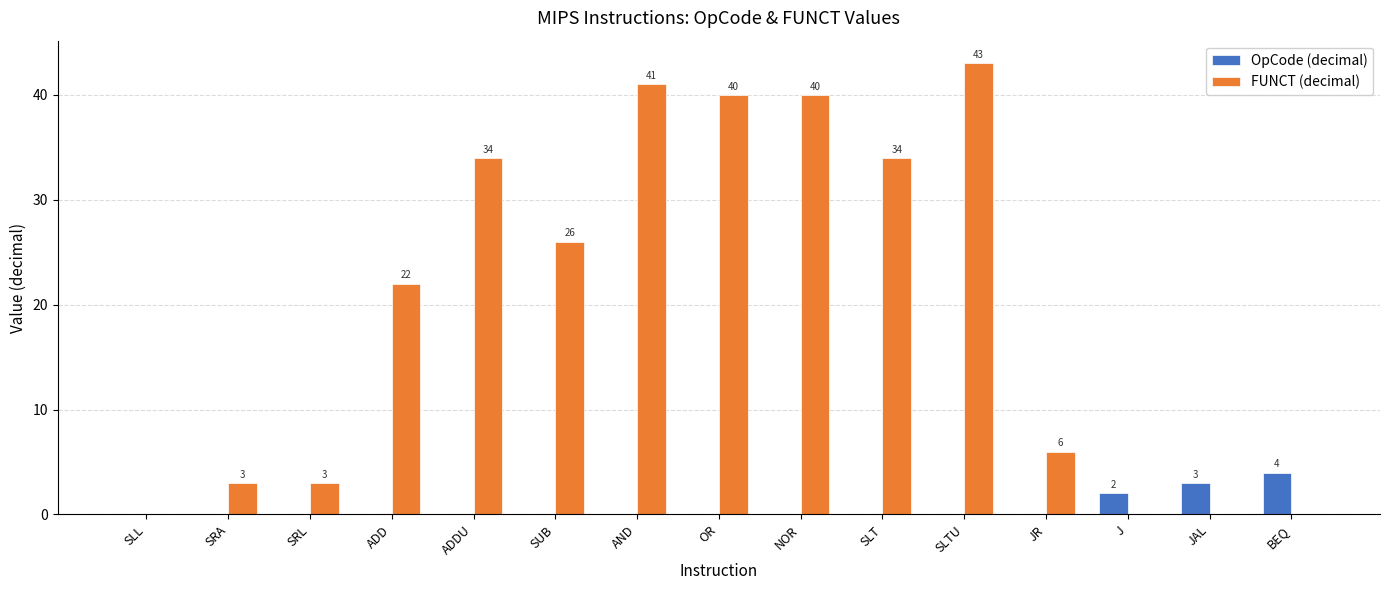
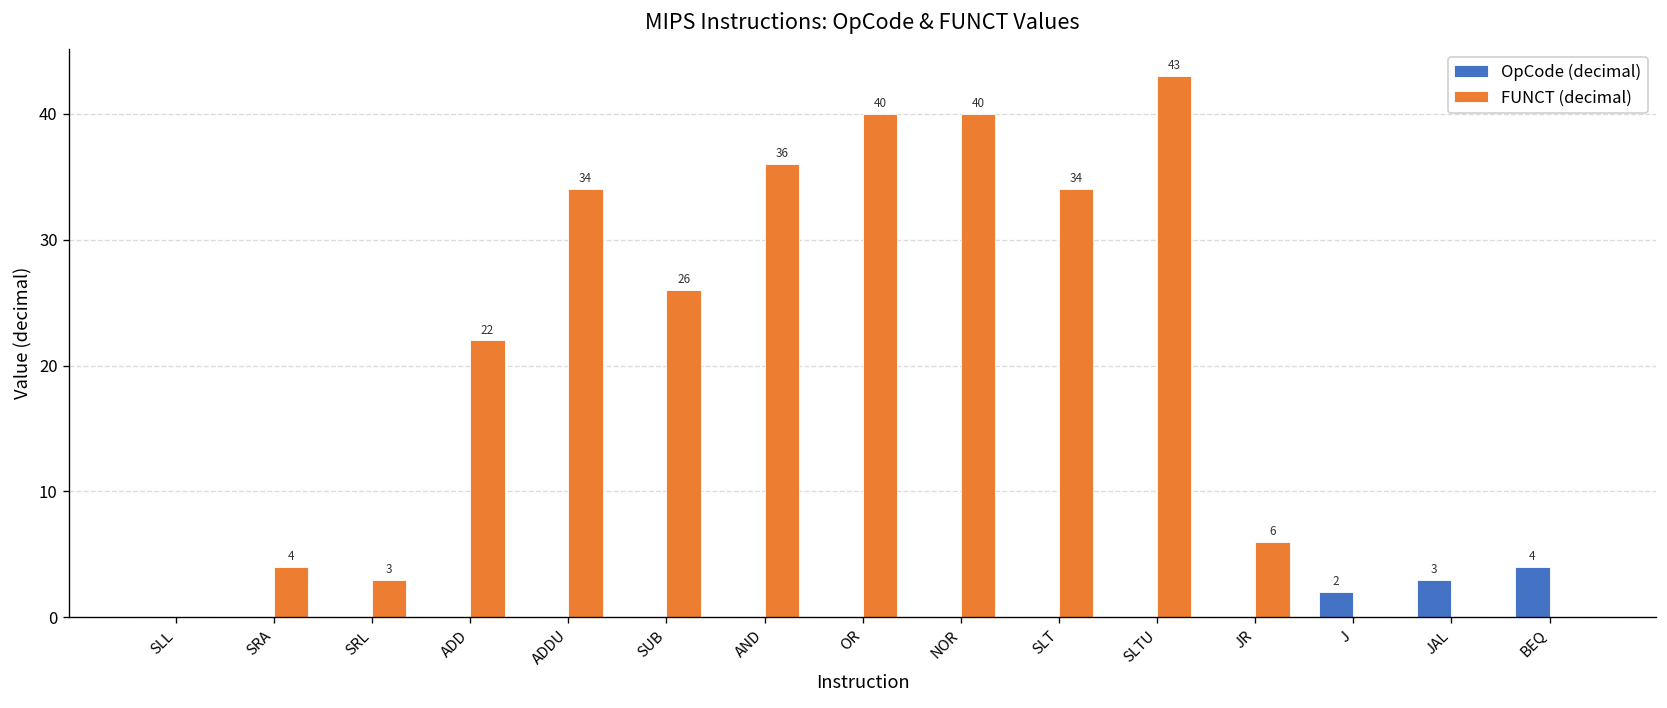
FUNCT (decimal), SRA: 3 -> 4
FUNCT (decimal), AND: 41 -> 36
